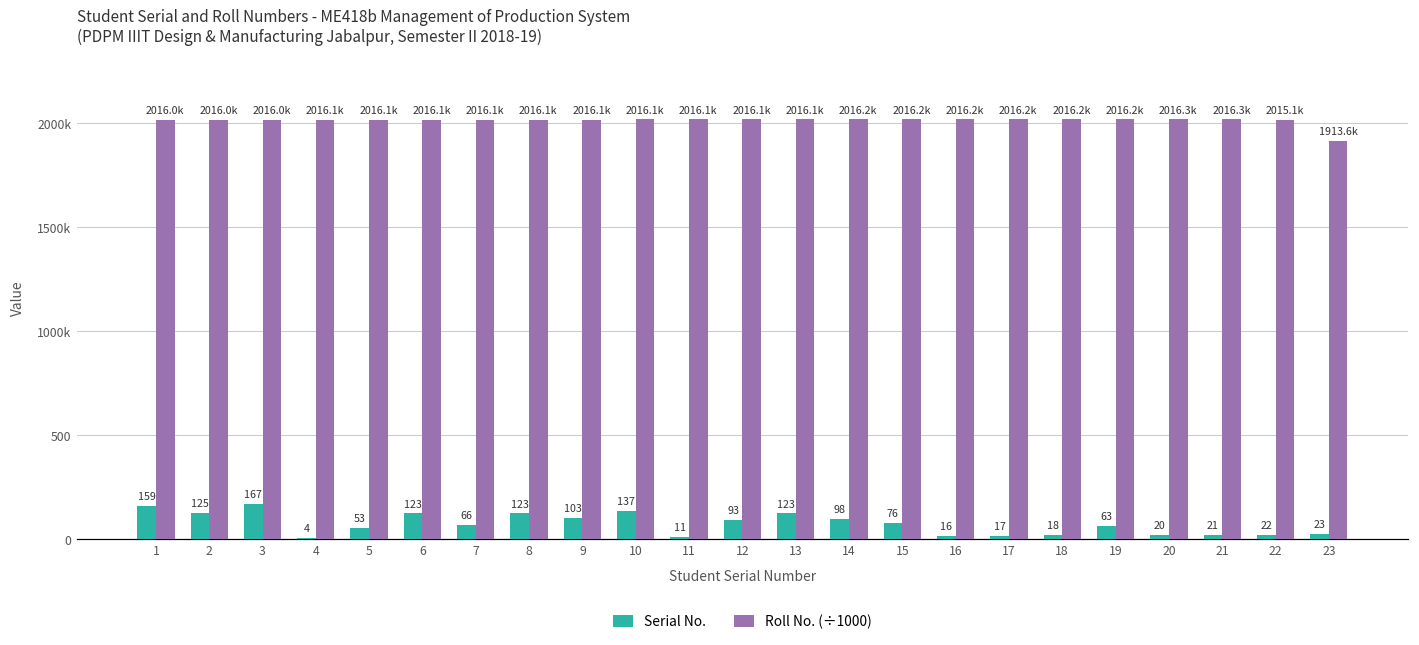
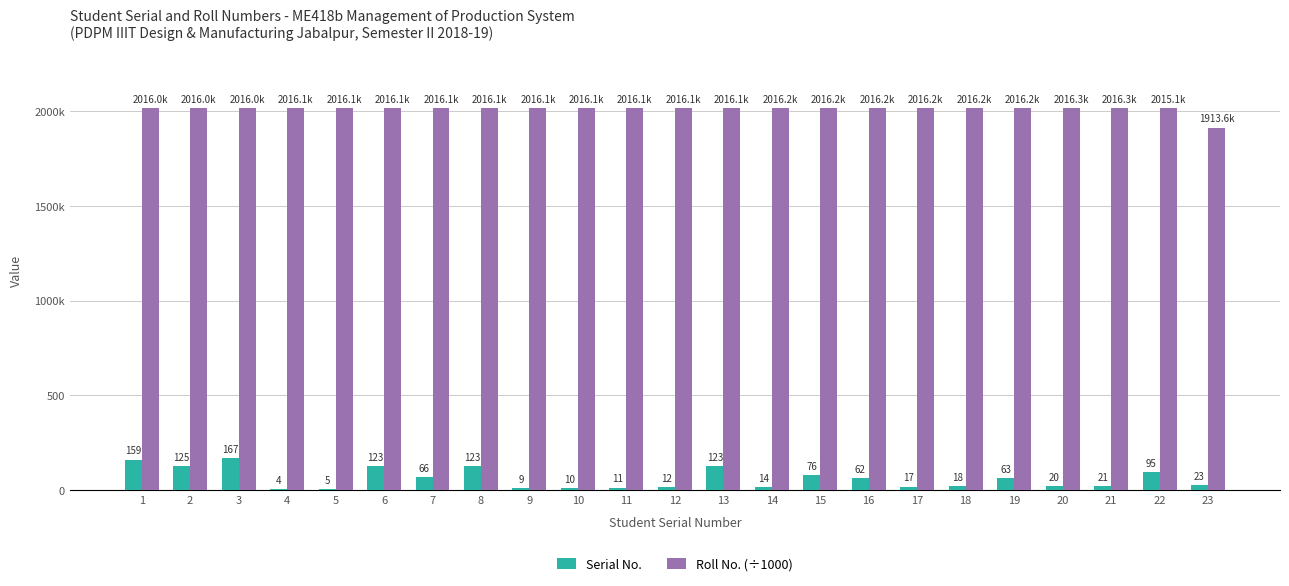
Serial No., 5: 53 -> 5
Serial No., 9: 103 -> 9
Serial No., 10: 137 -> 10
Serial No., 12: 93 -> 12
Serial No., 14: 98 -> 14
Serial No., 16: 16 -> 62
Serial No., 22: 22 -> 95
